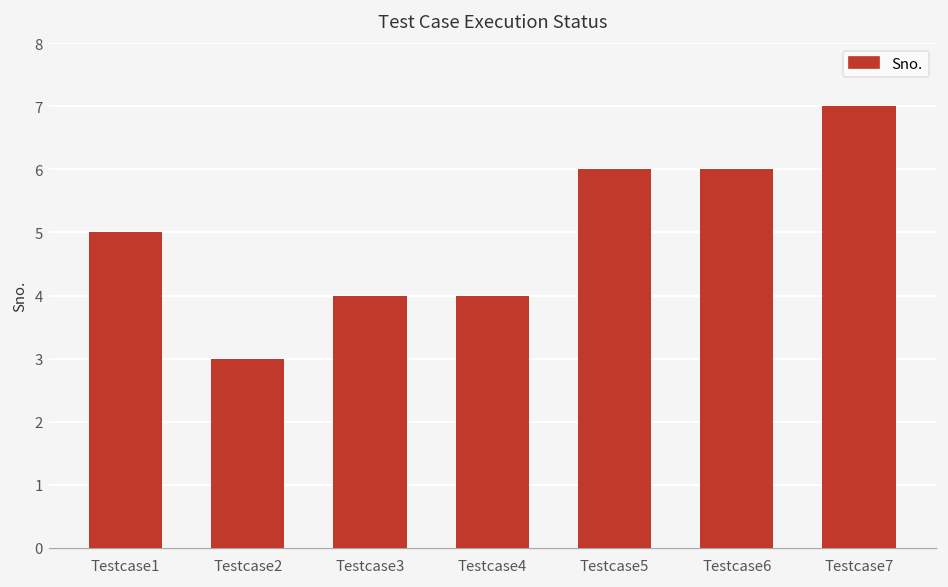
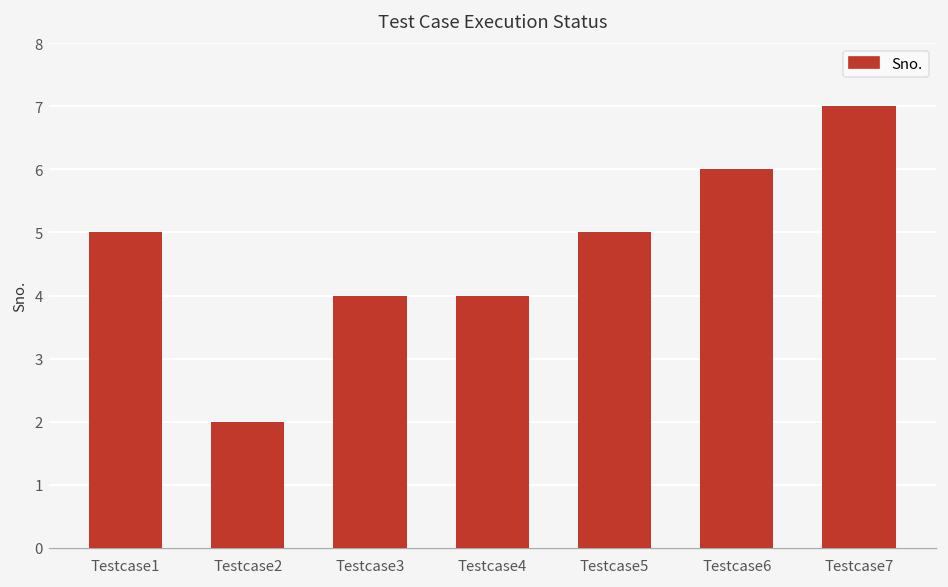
Testcase2: 3 -> 2
Testcase5: 6 -> 5
